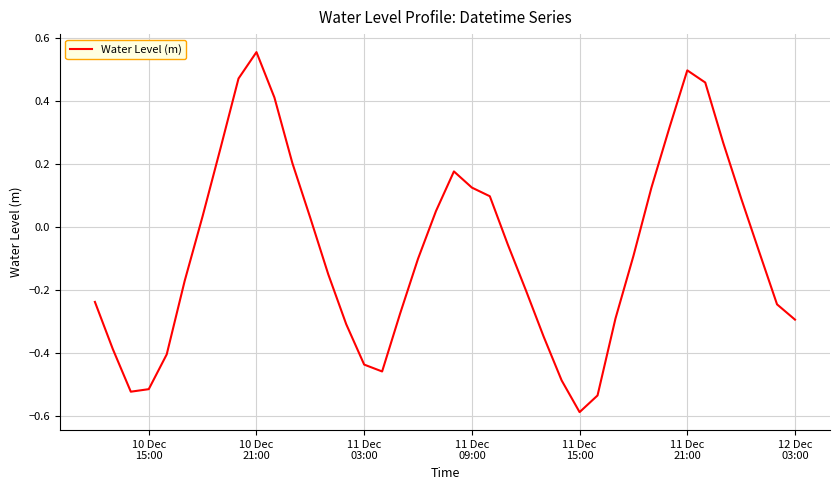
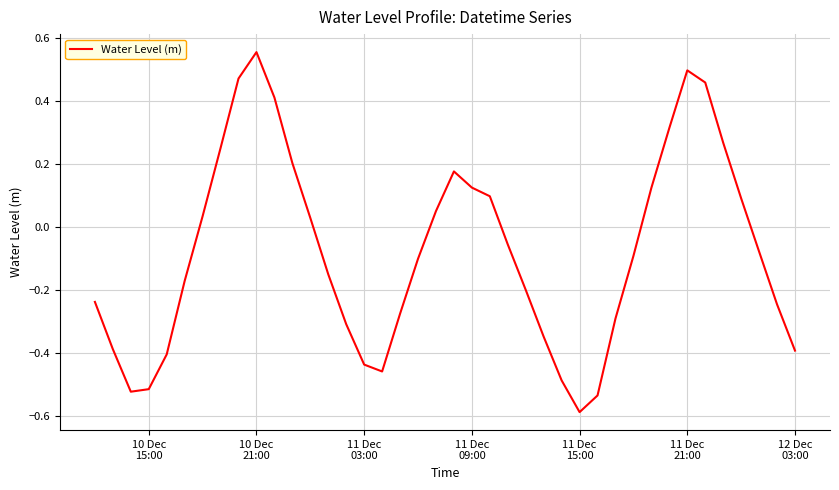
12 Dec 03:00: -0.29 -> -0.39
